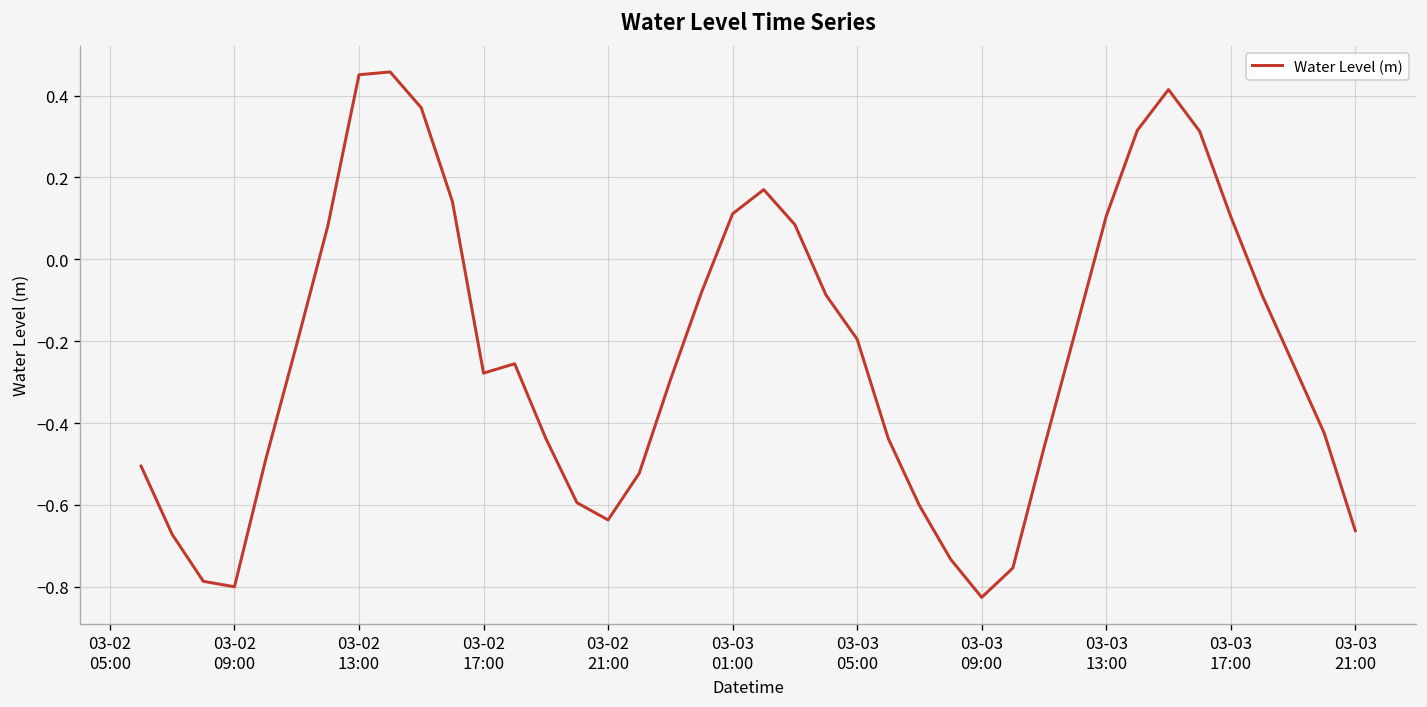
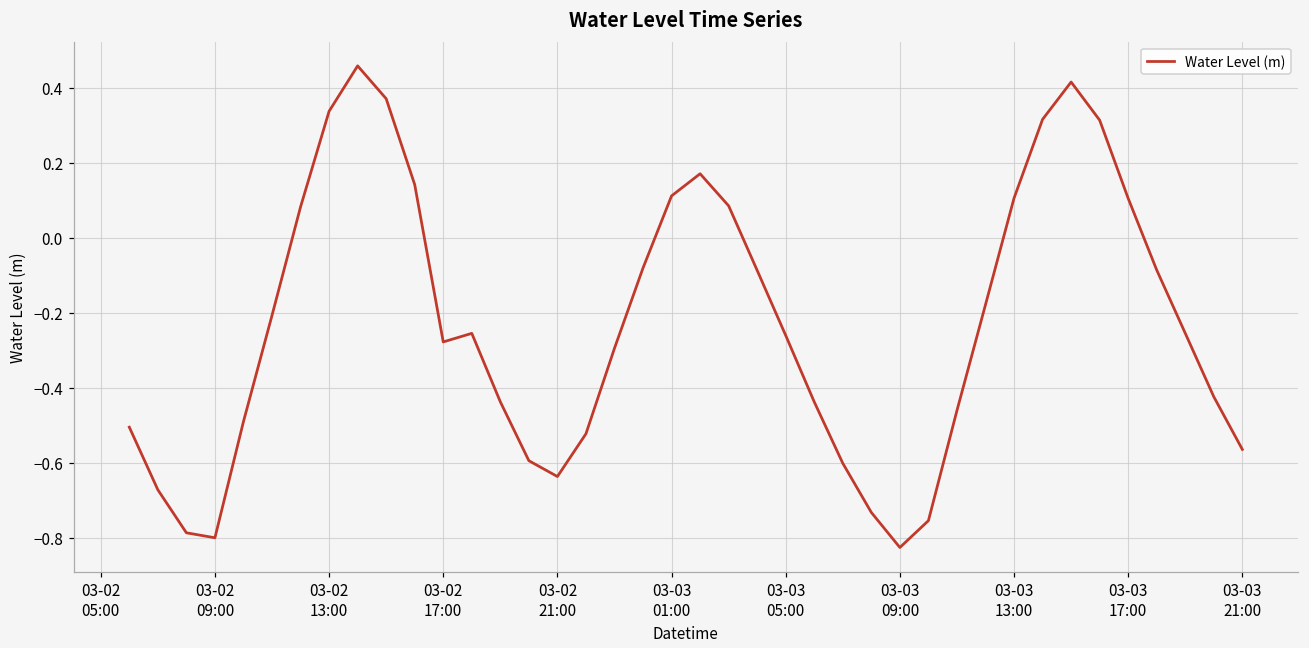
03-02 13:00: 0.45 -> 0.34
03-03 05:00: -0.20 -> -0.26
03-03 21:00: -0.66 -> -0.56
